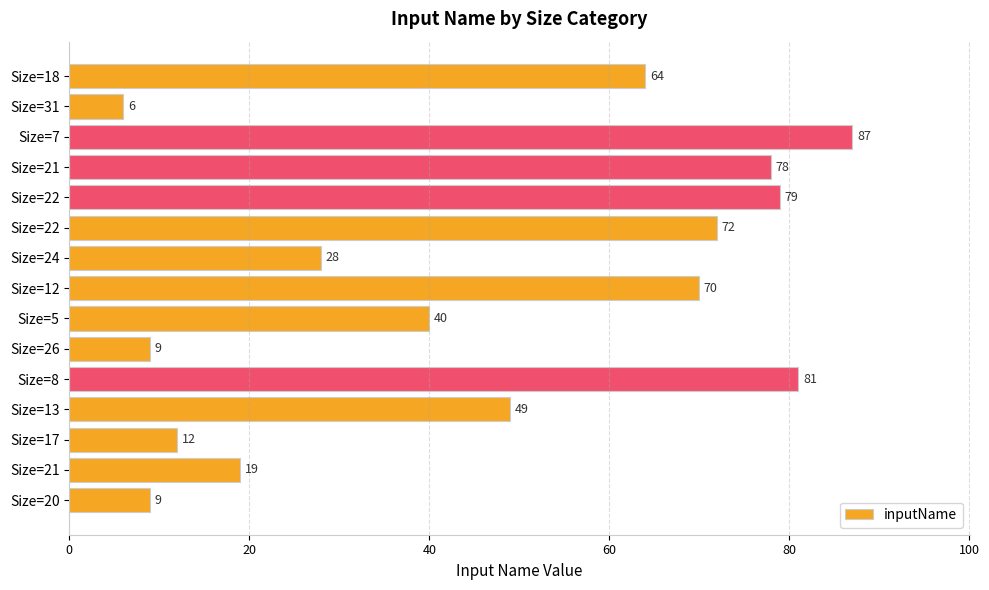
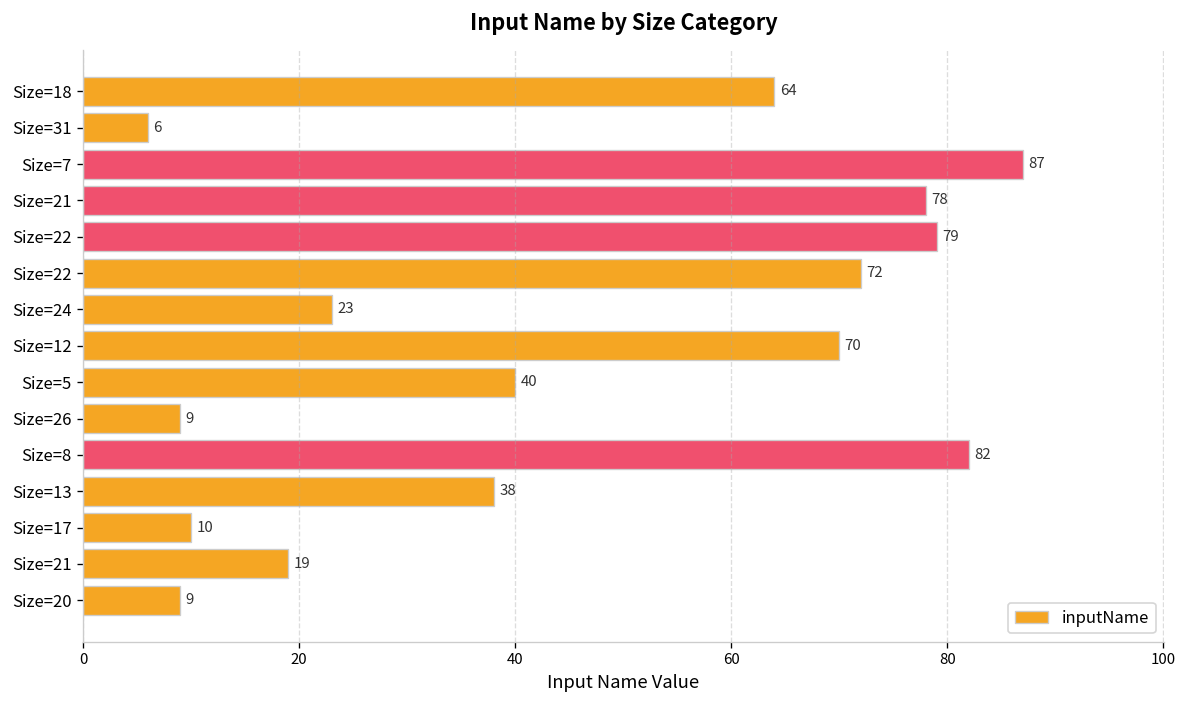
Size=24: 28 -> 23
Size=8: 81 -> 82
Size=13: 49 -> 38
Size=17: 12 -> 10
